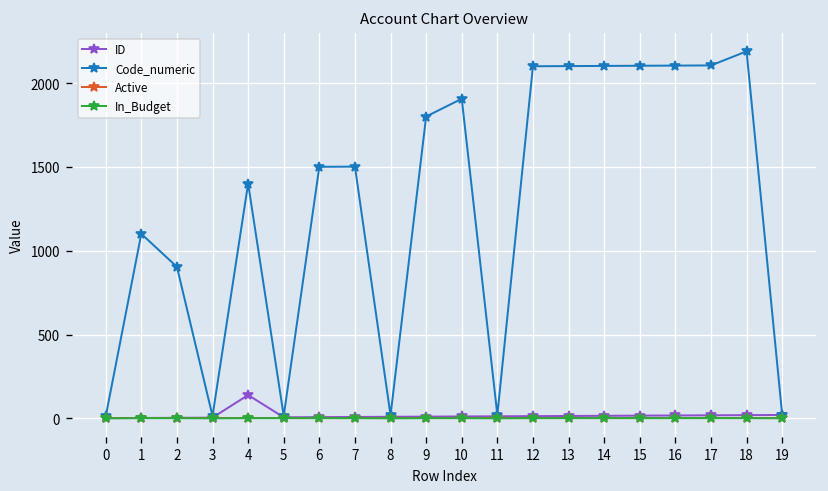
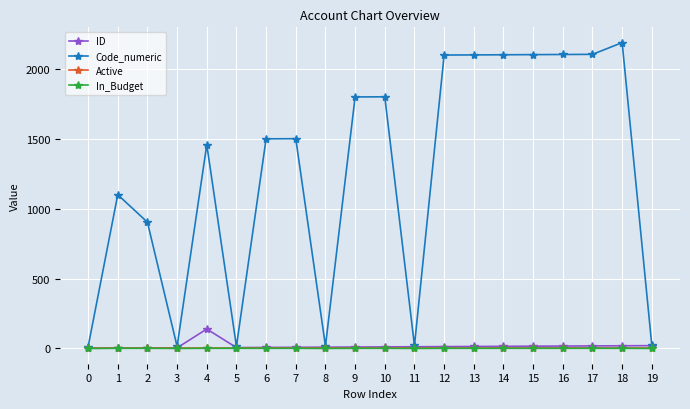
Code_numeric, 4: 1400 -> 1460
Code_numeric, 10: 1910 -> 1800
